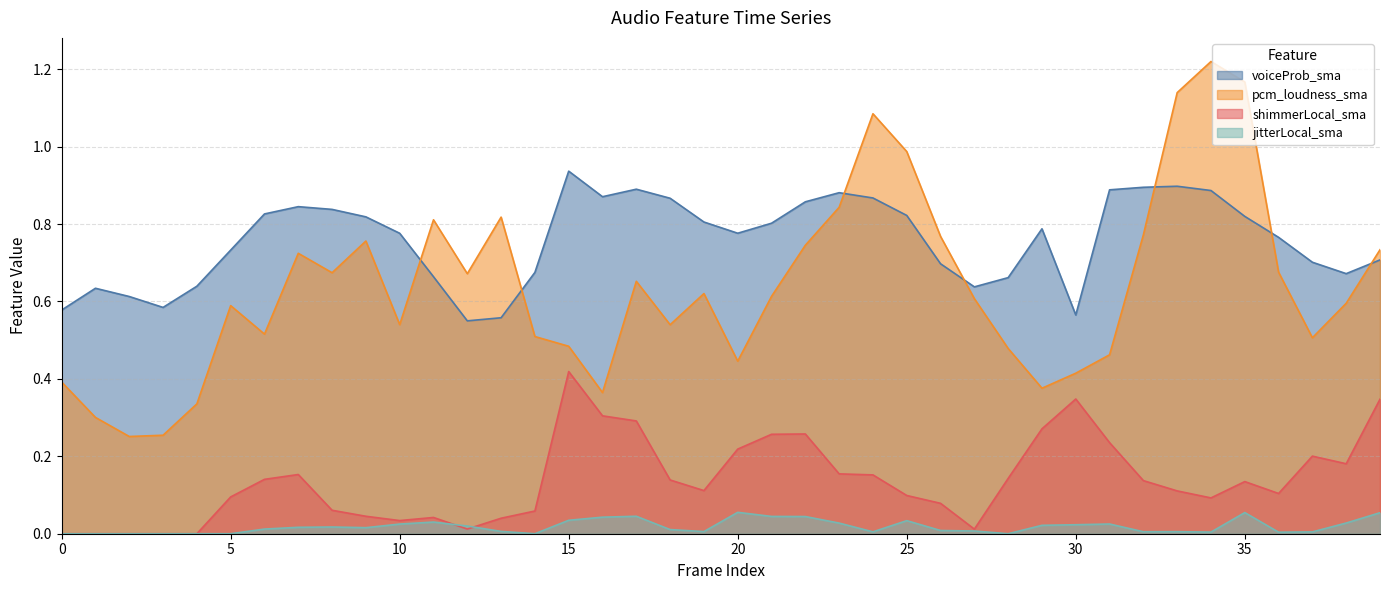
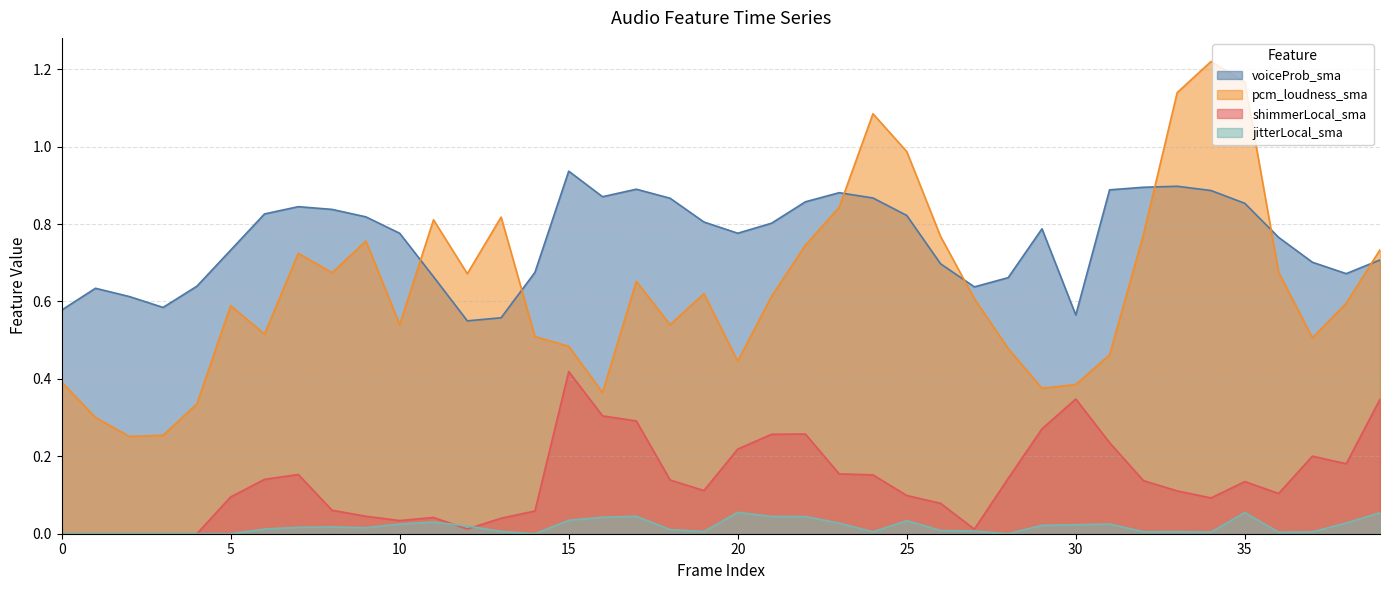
pcm_loudness_sma, 30: 0.41 -> 0.39
voiceProb_sma, 35: 0.82 -> 0.85
